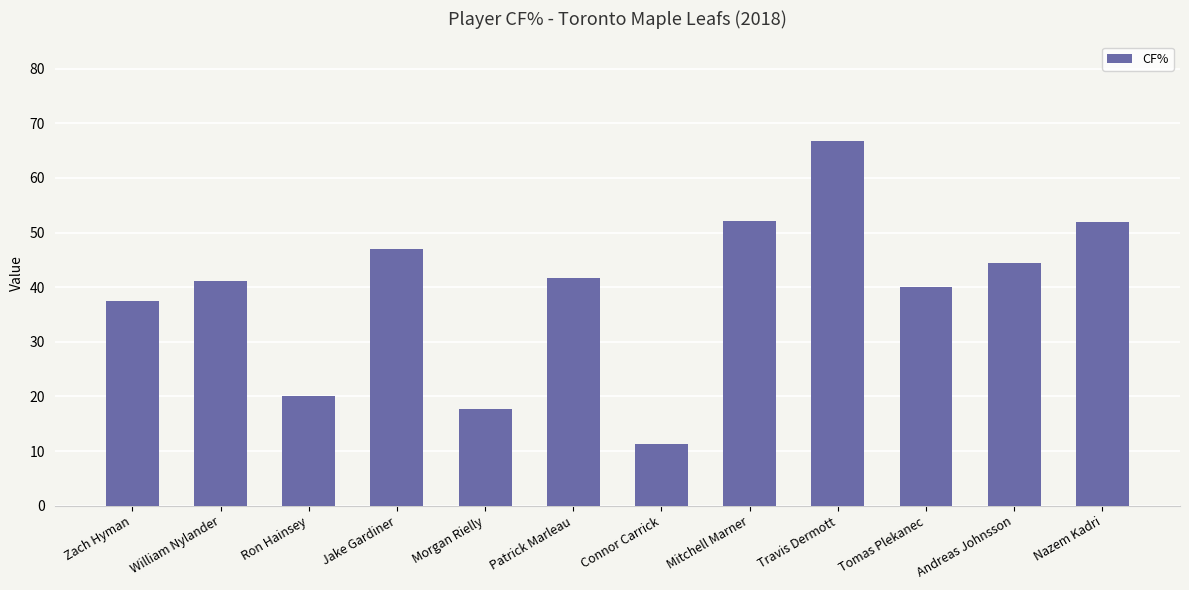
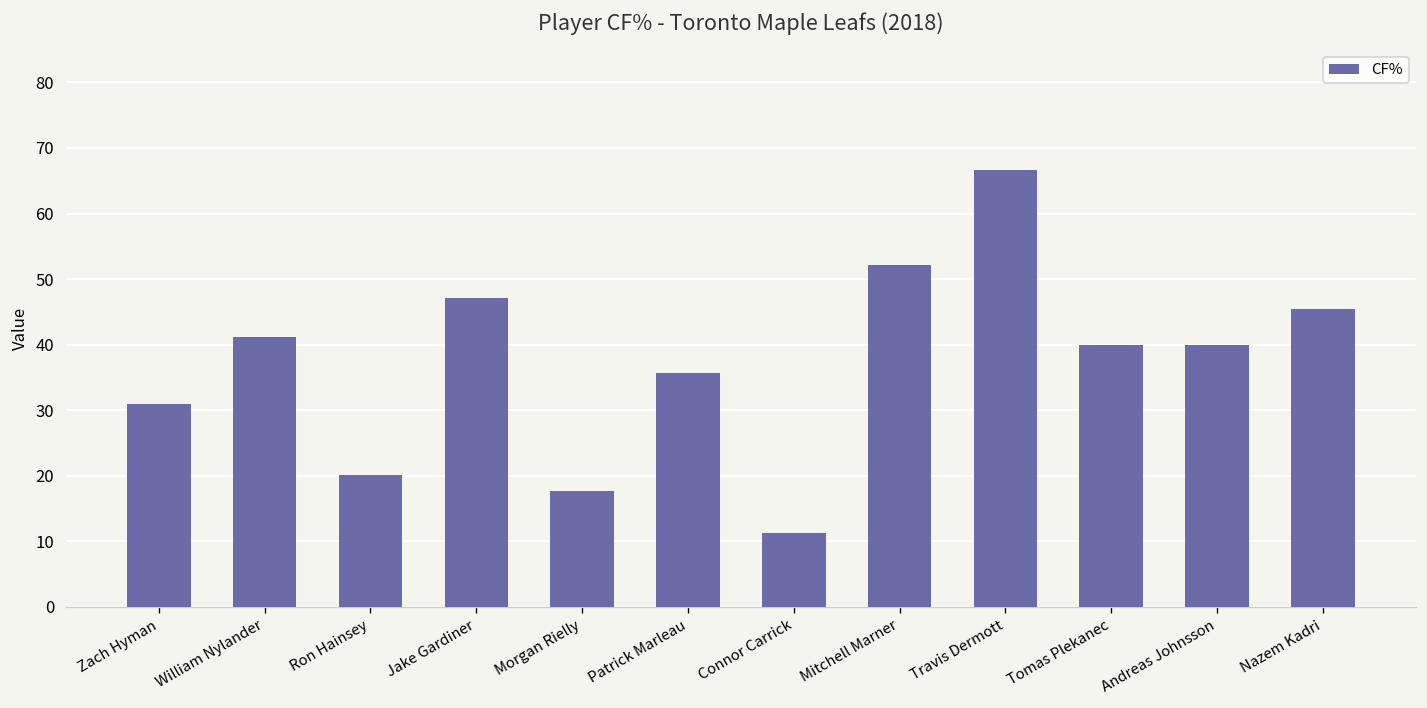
Zach Hyman: 38 -> 31
Patrick Marleau: 42 -> 36
Andreas Johnsson: 44 -> 40
Nazem Kadri: 52 -> 45
